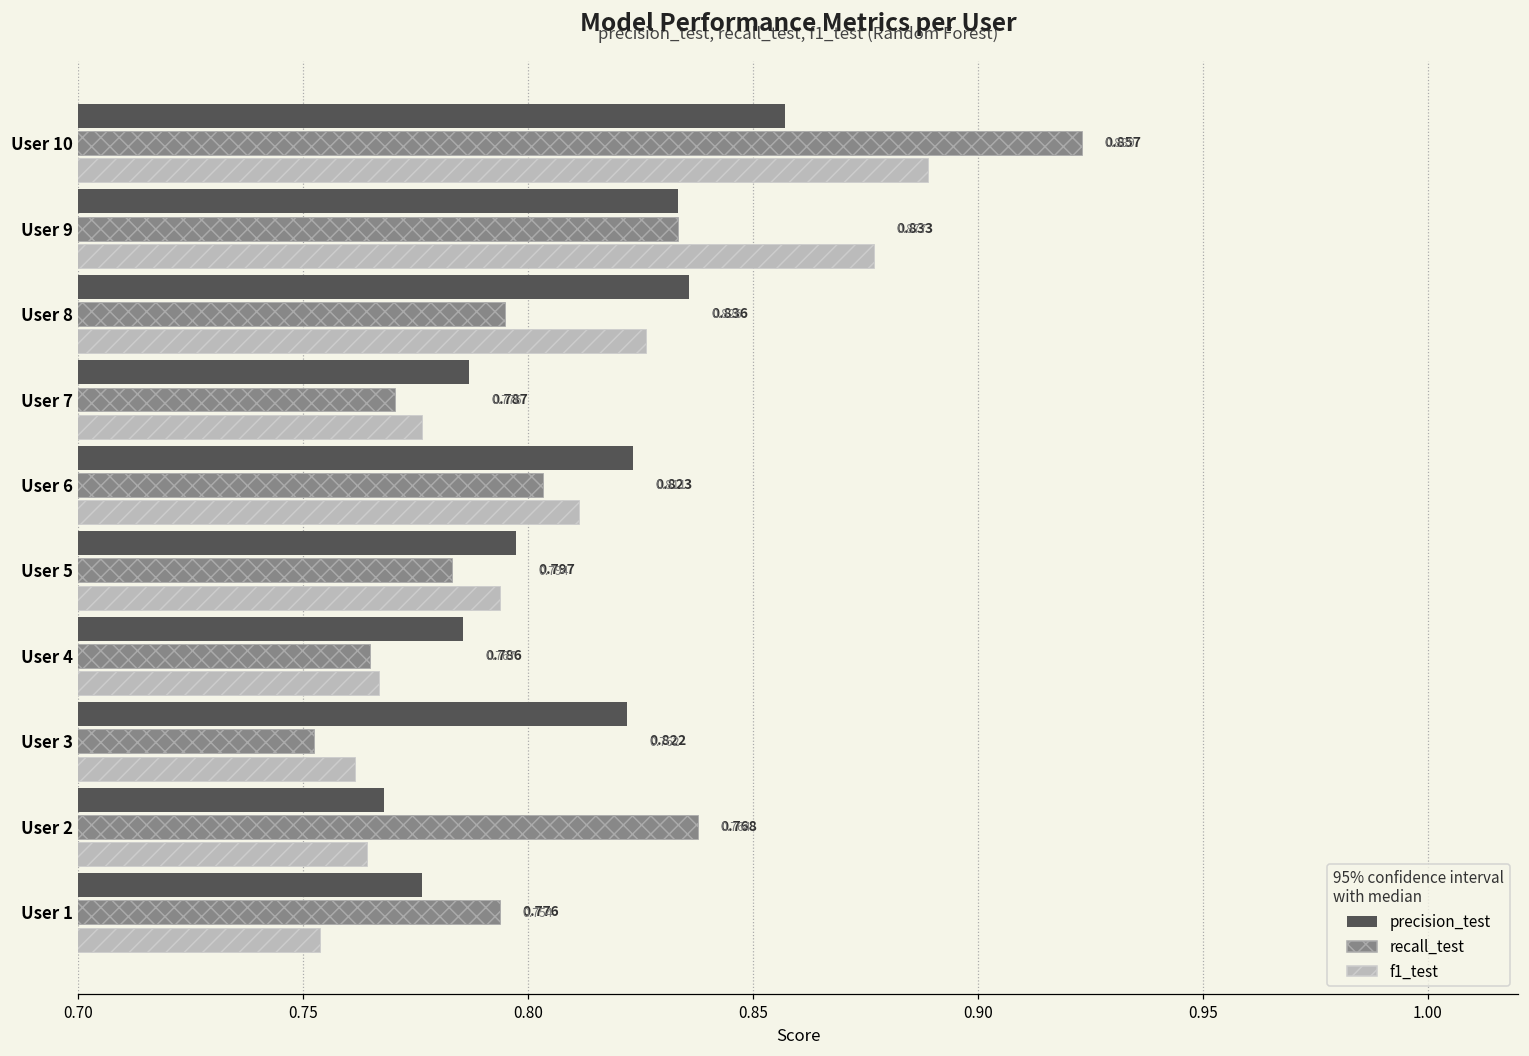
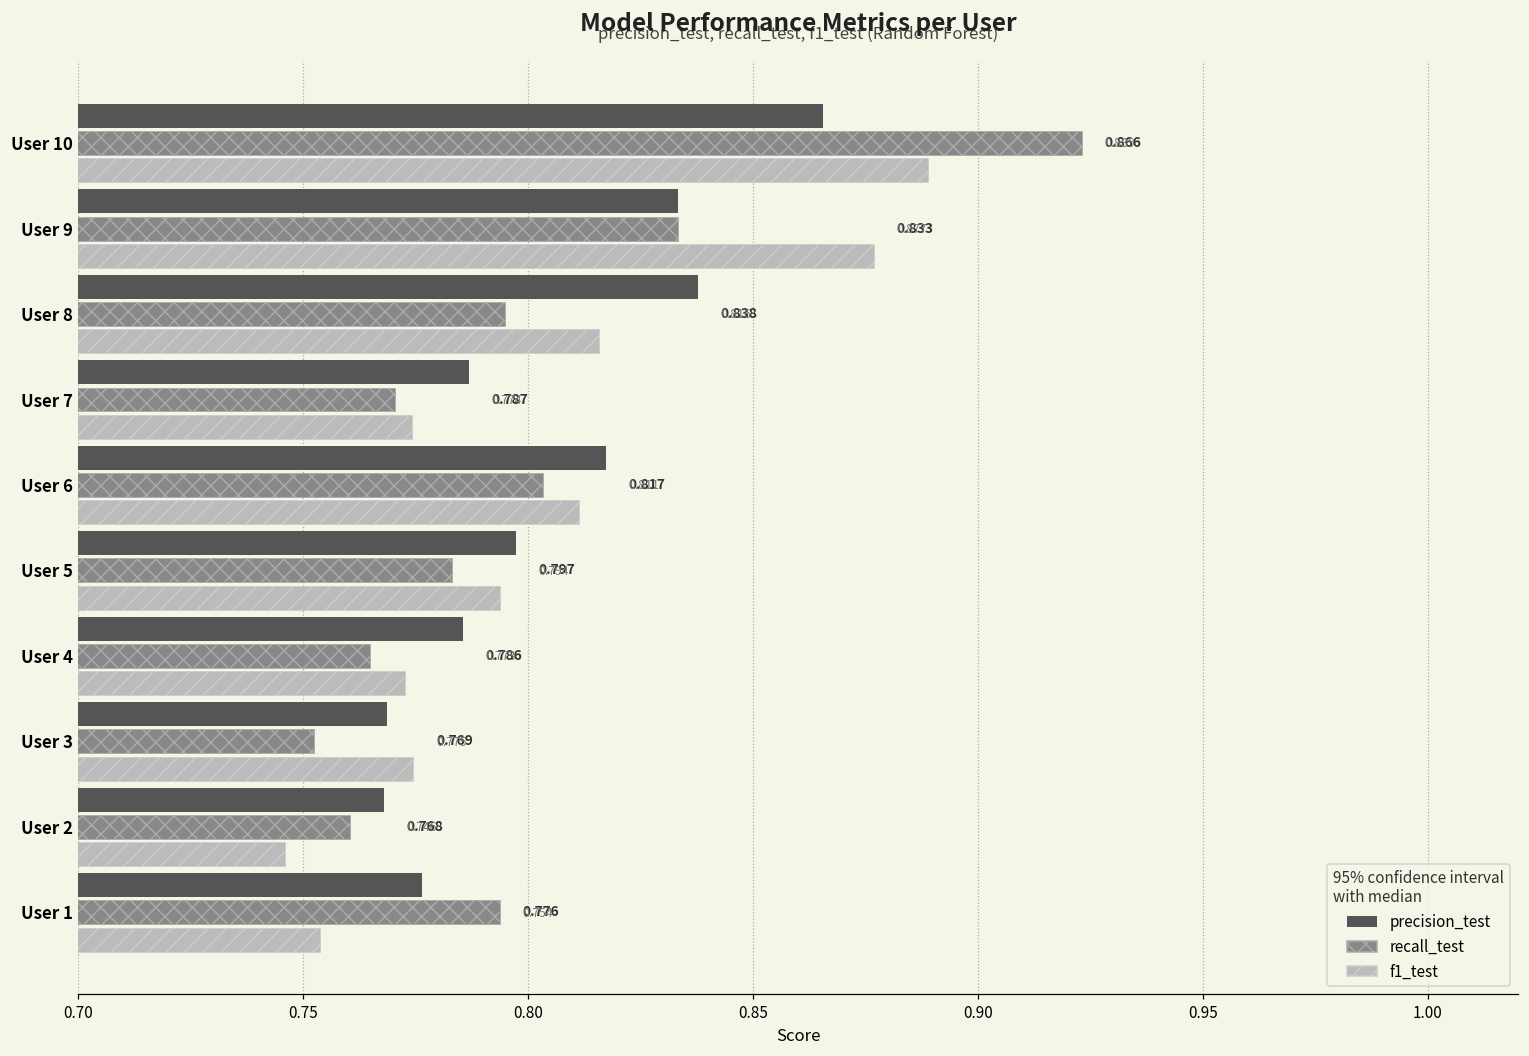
precision_test, User 10: 0.857 -> 0.866
precision_test, User 8: 0.836 -> 0.838
f1_test, User 8: 0.826 -> 0.816
f1_test, User 7: 0.776 -> 0.774
precision_test, User 6: 0.823 -> 0.817
f1_test, User 4: 0.767 -> 0.773
precision_test, User 3: 0.822 -> 0.769
f1_test, User 3: 0.762 -> 0.775
recall_test, User 2: 0.838 -> 0.761
f1_test, User 2: 0.764 -> 0.746
